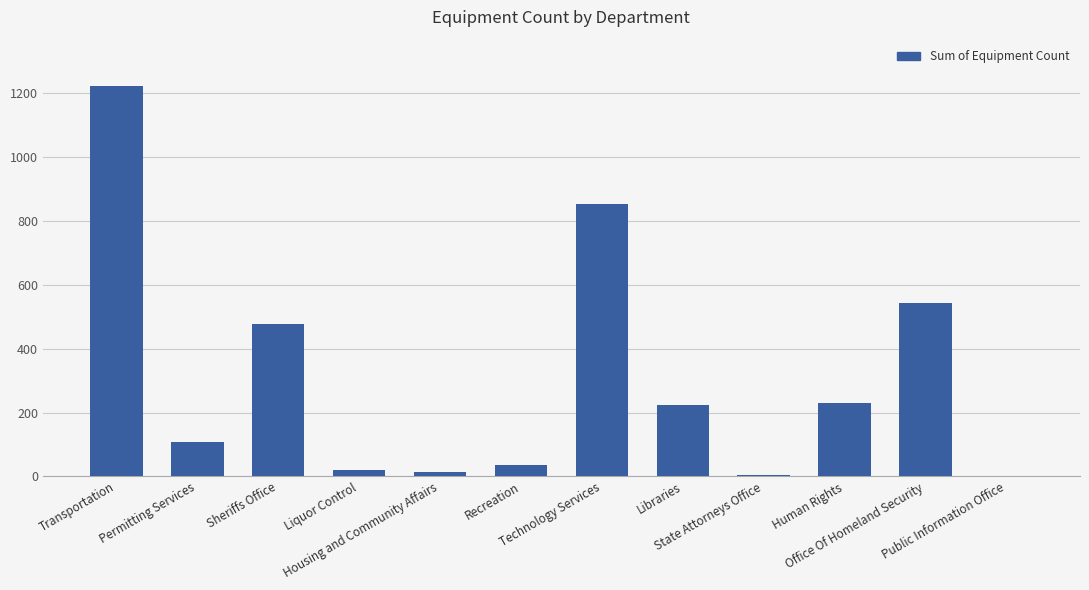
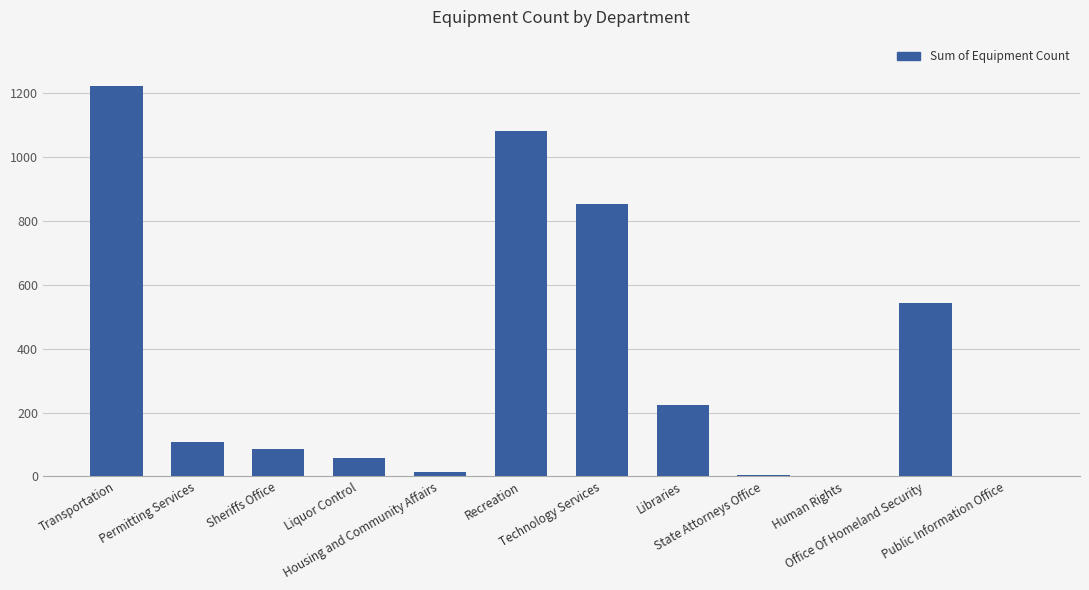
Sheriffs Office: 480 -> 90
Liquor Control: 20 -> 60
Recreation: 40 -> 1080
Human Rights: 230 -> 0
